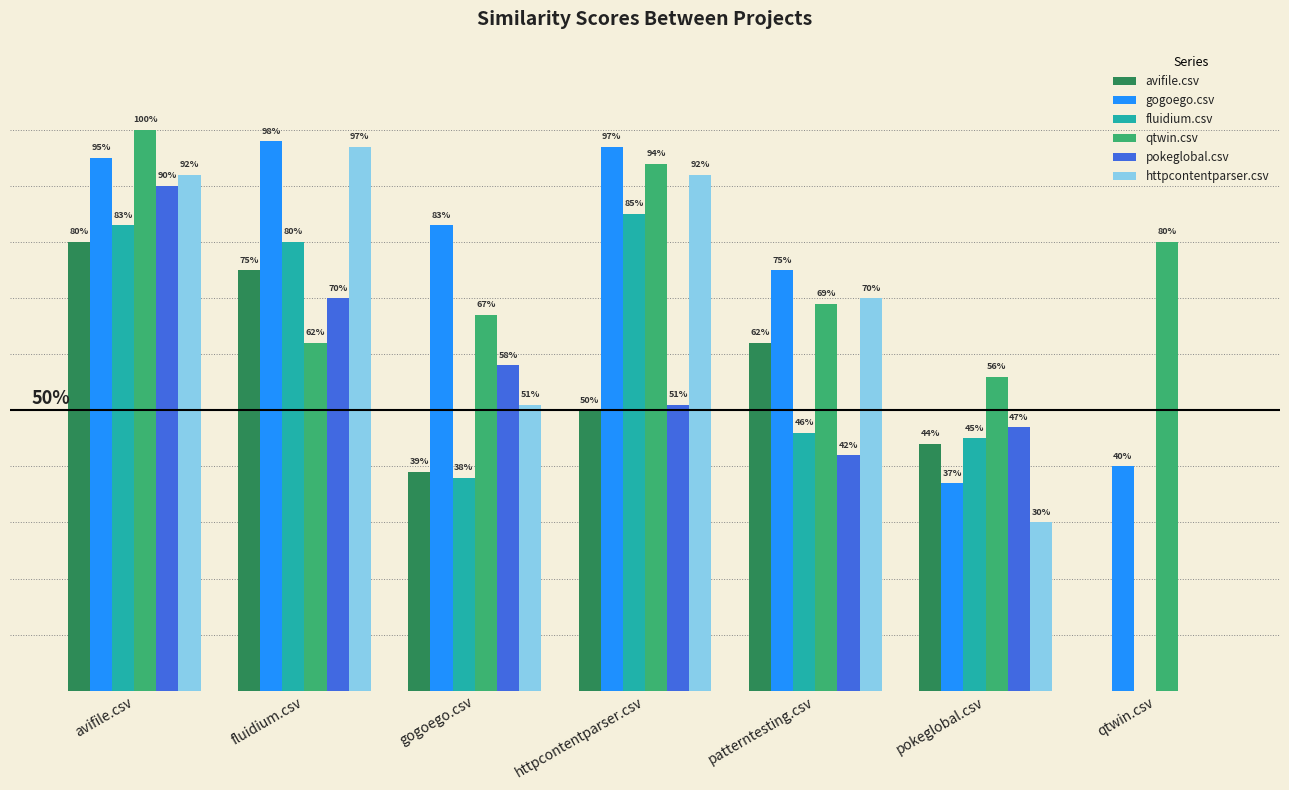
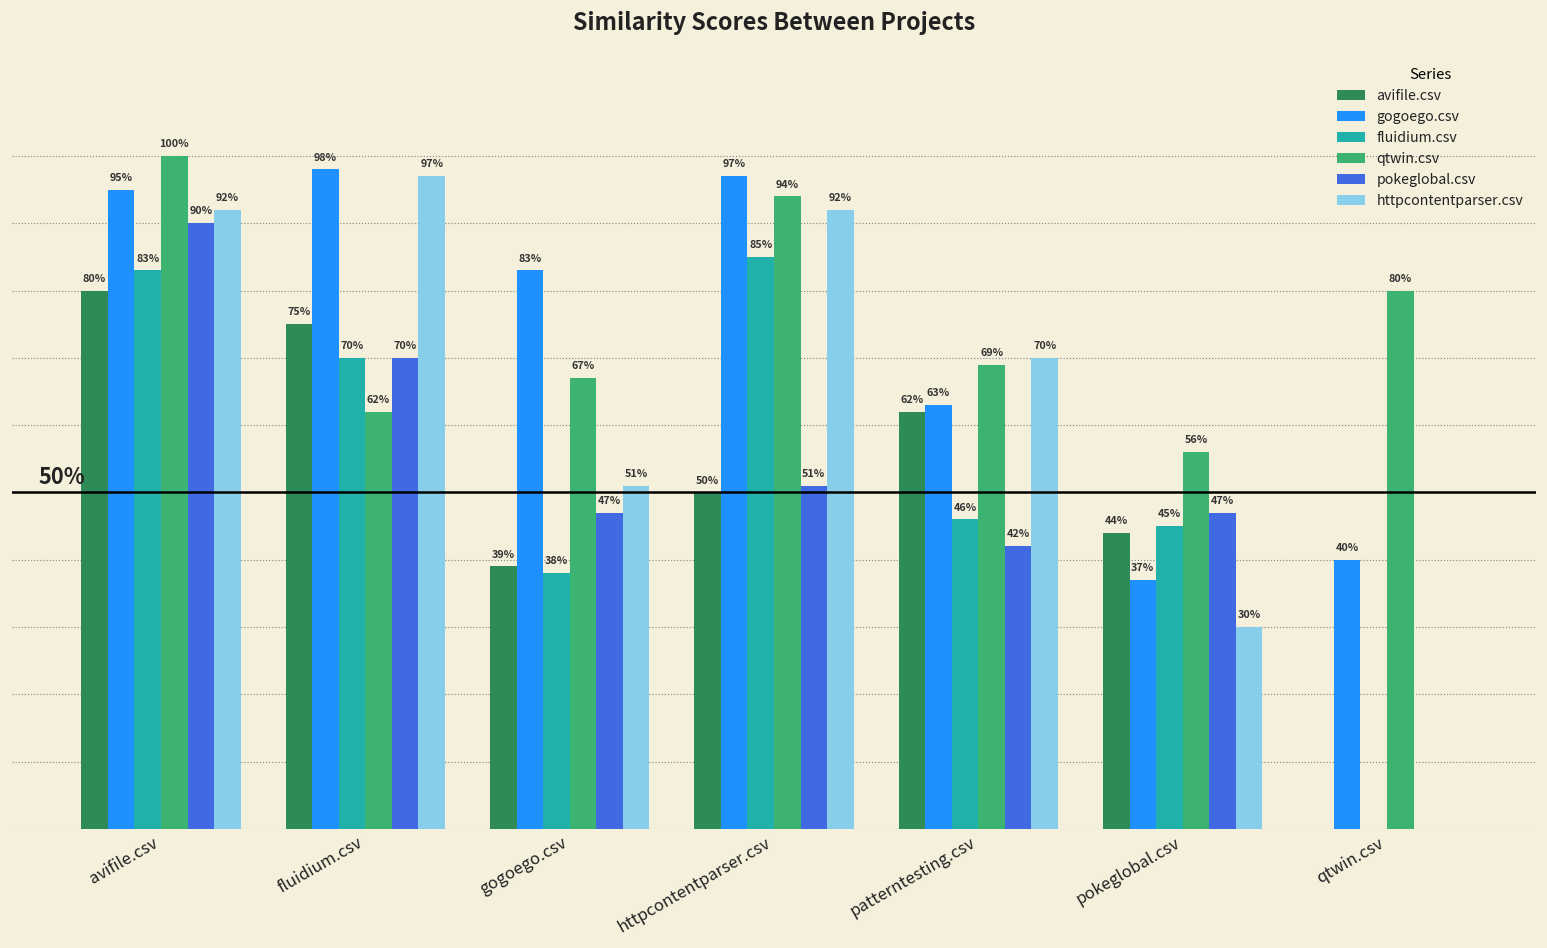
fluidium.csv, fluidium.csv: 80% -> 70%
pokeglobal.csv, gogoego.csv: 58% -> 47%
gogoego.csv, patterntesting.csv: 75% -> 63%
